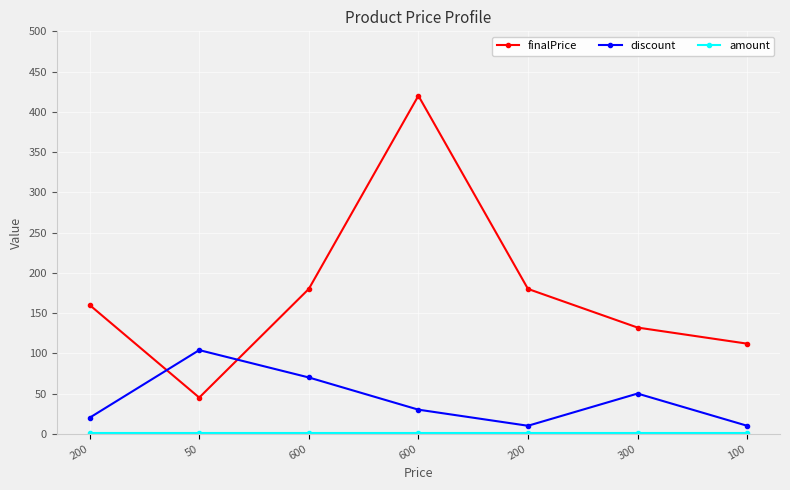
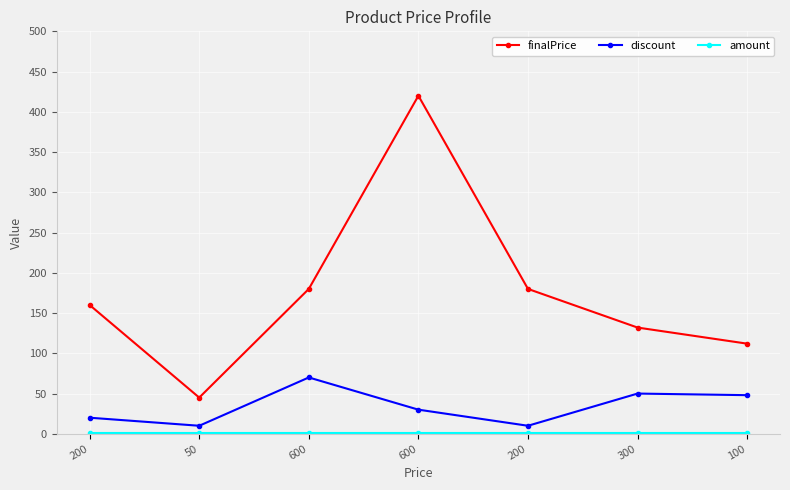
discount, 50: 100 -> 10
discount, 100: 10 -> 50
